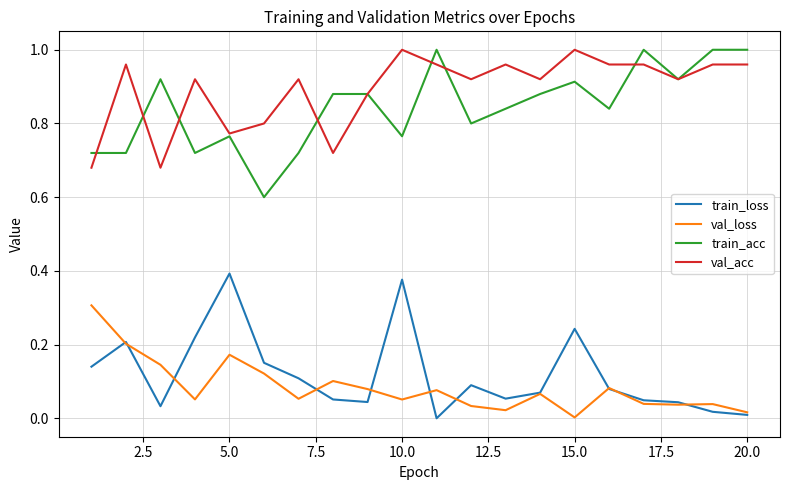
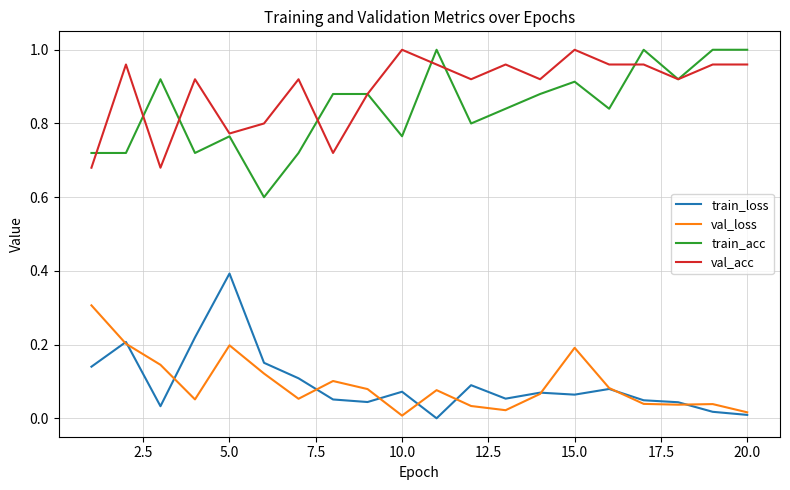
val_loss, 5.0: 0.17 -> 0.20
train_loss, 10.0: 0.38 -> 0.07
val_loss, 10.0: 0.05 -> 0.01
train_loss, 15.0: 0.24 -> 0.06
val_loss, 15.0: 0.00 -> 0.19
